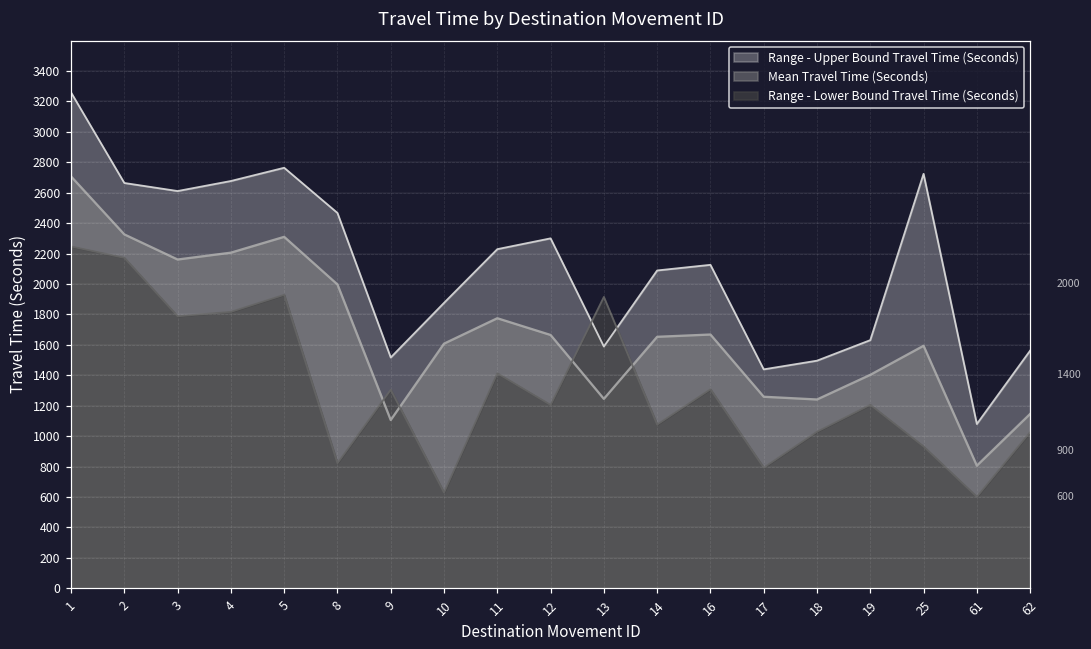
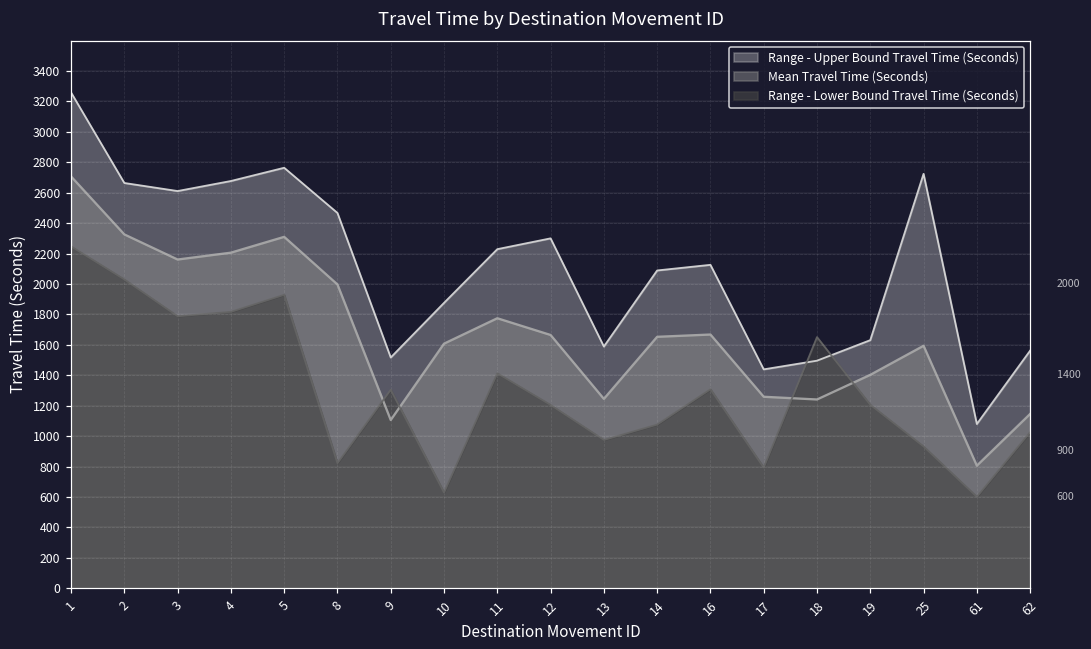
Range - Lower Bound Travel Time (Seconds), 2: 2170 -> 2030
Range - Lower Bound Travel Time (Seconds), 13: 1920 -> 980
Range - Lower Bound Travel Time (Seconds), 18: 1030 -> 1650
